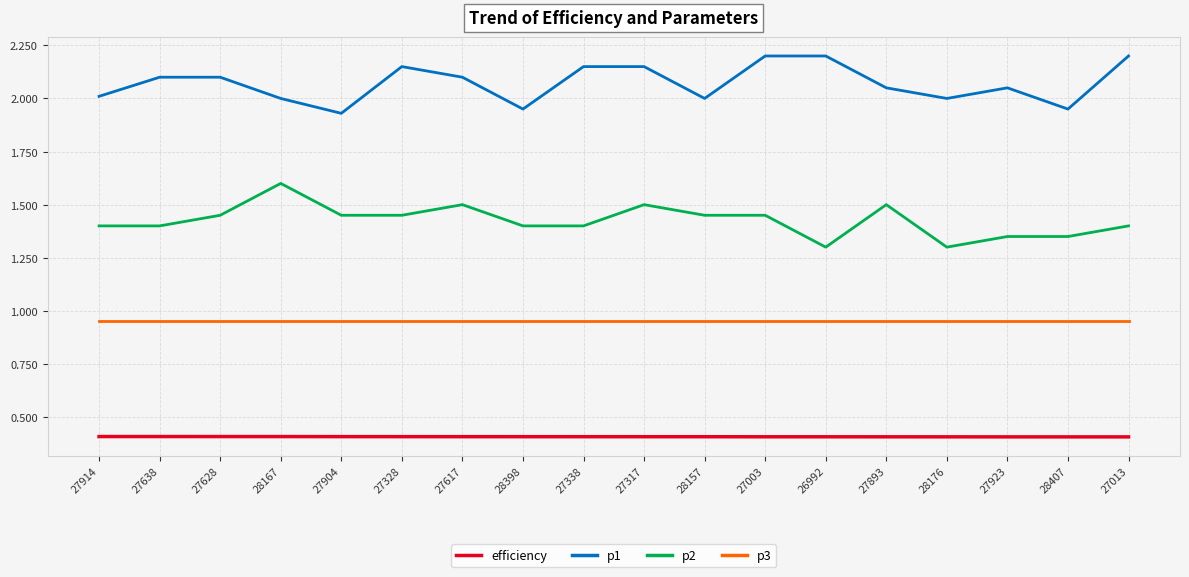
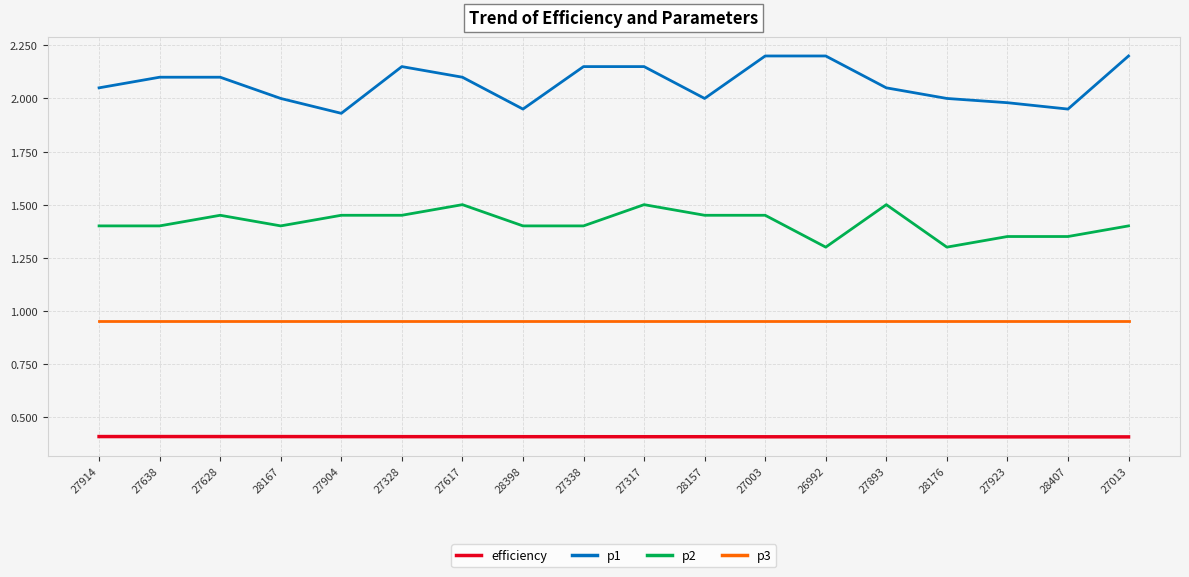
p1, 27914: 2.01 -> 2.05
p2, 28167: 1.6 -> 1.4
p1, 27923: 2.05 -> 1.98
